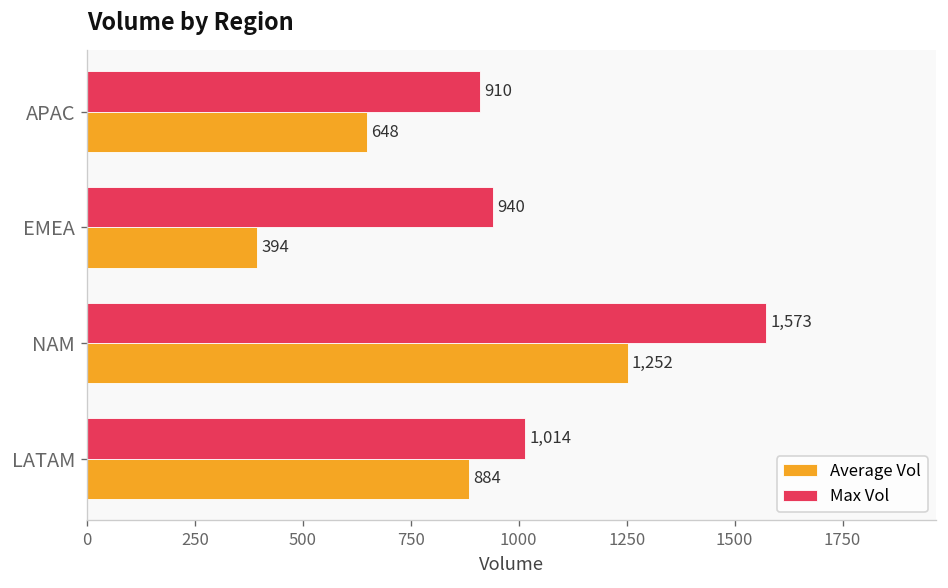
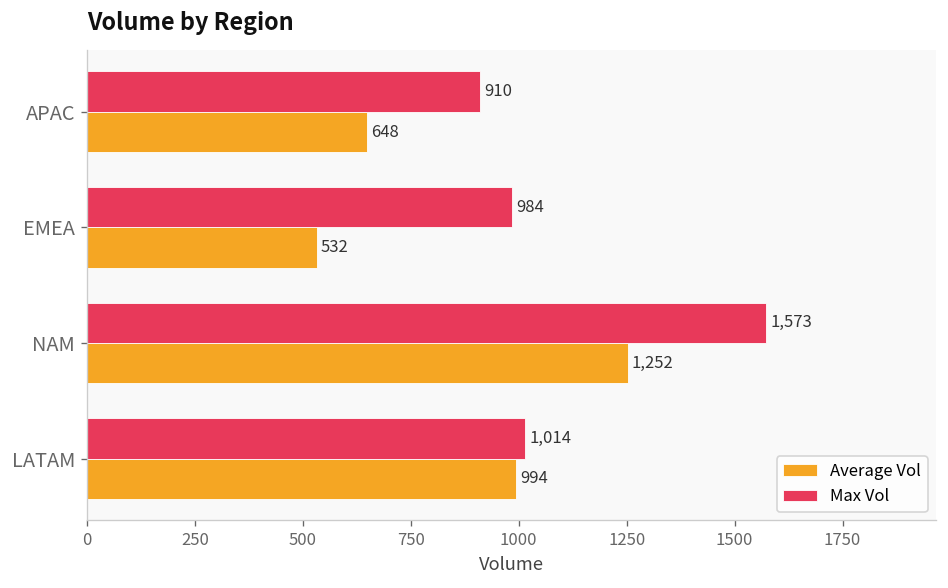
Max Vol, EMEA: 940 -> 984
Average Vol, EMEA: 394 -> 532
Average Vol, LATAM: 884 -> 994
